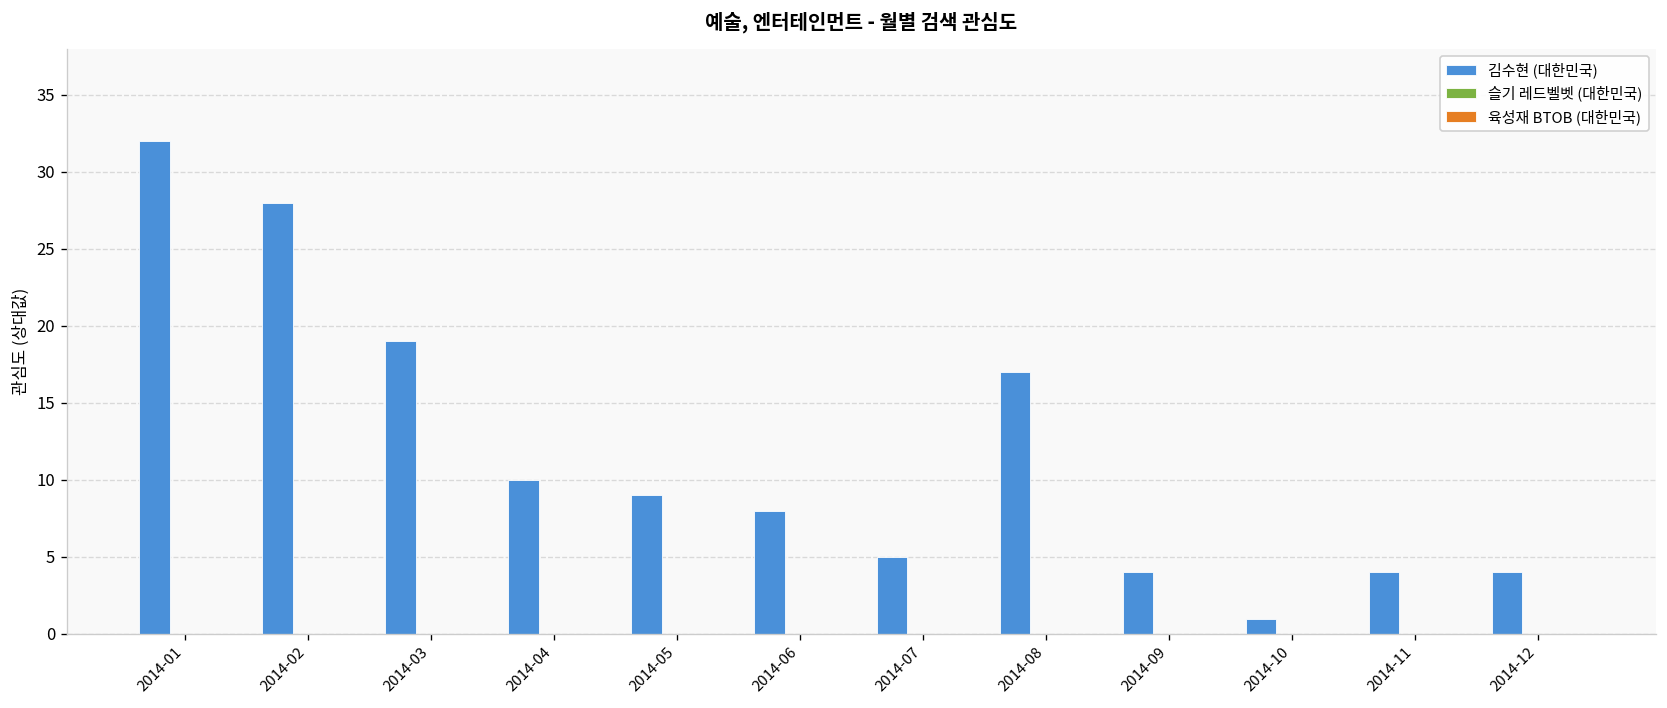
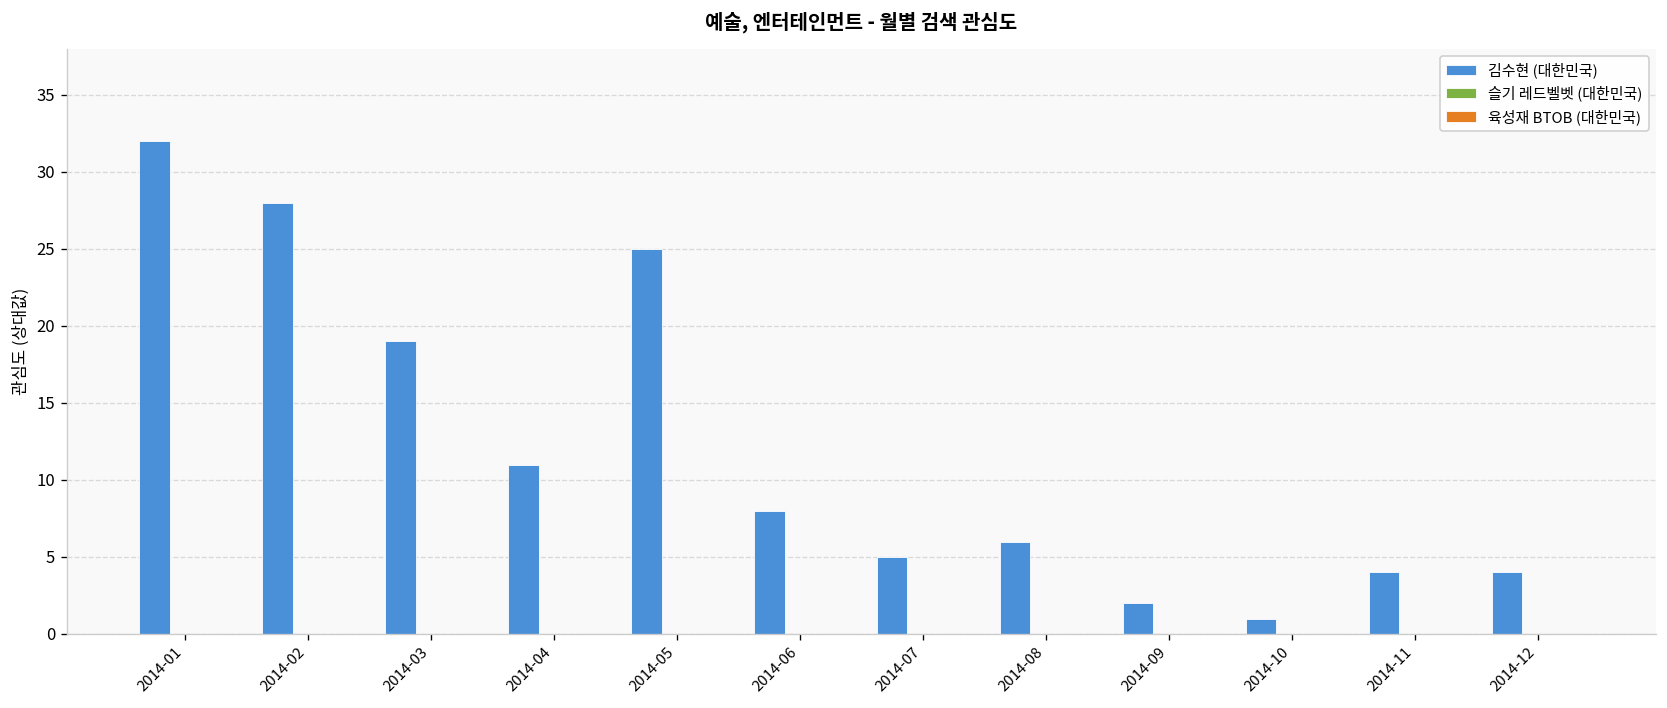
김수현 (대한민국), 2014-04: 10 -> 11
김수현 (대한민국), 2014-05: 9 -> 25
김수현 (대한민국), 2014-08: 17 -> 6
김수현 (대한민국), 2014-09: 4 -> 2
